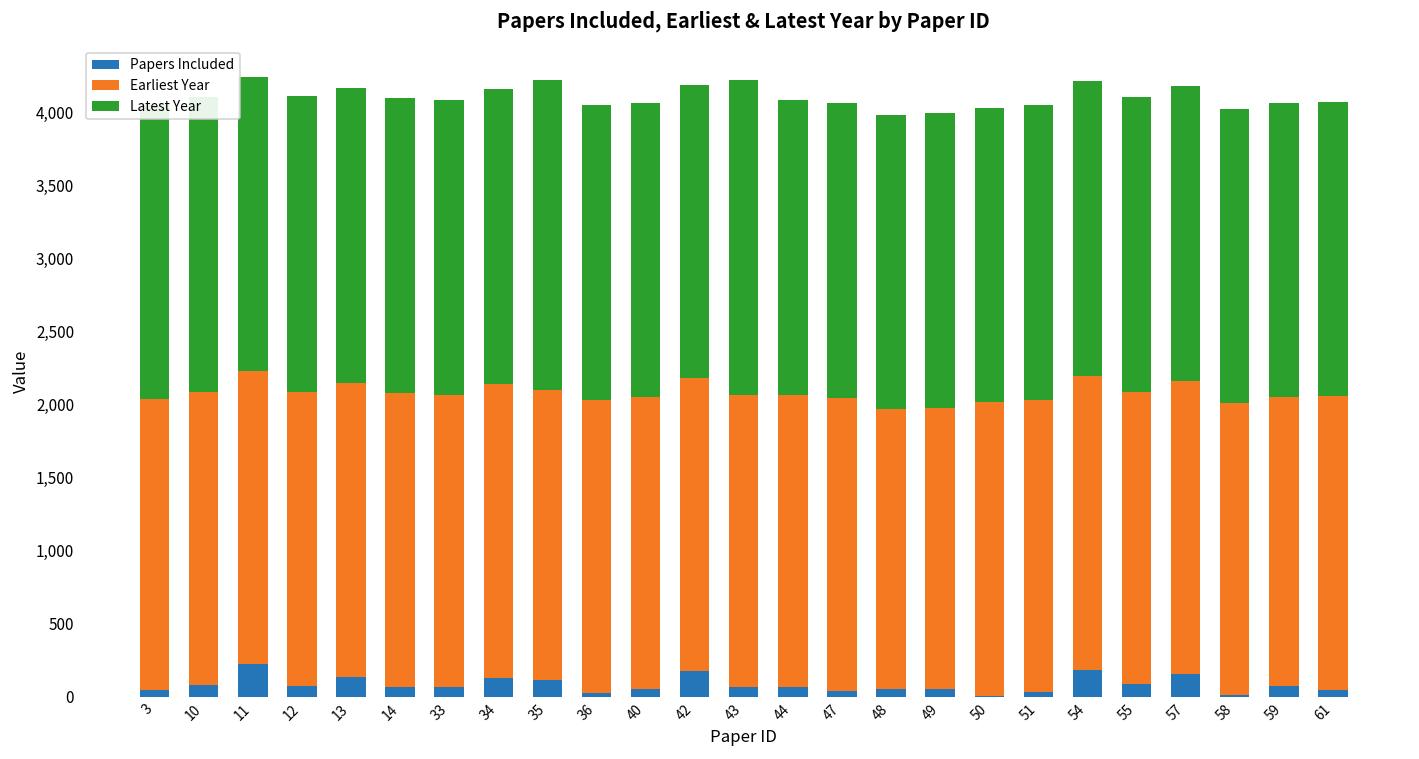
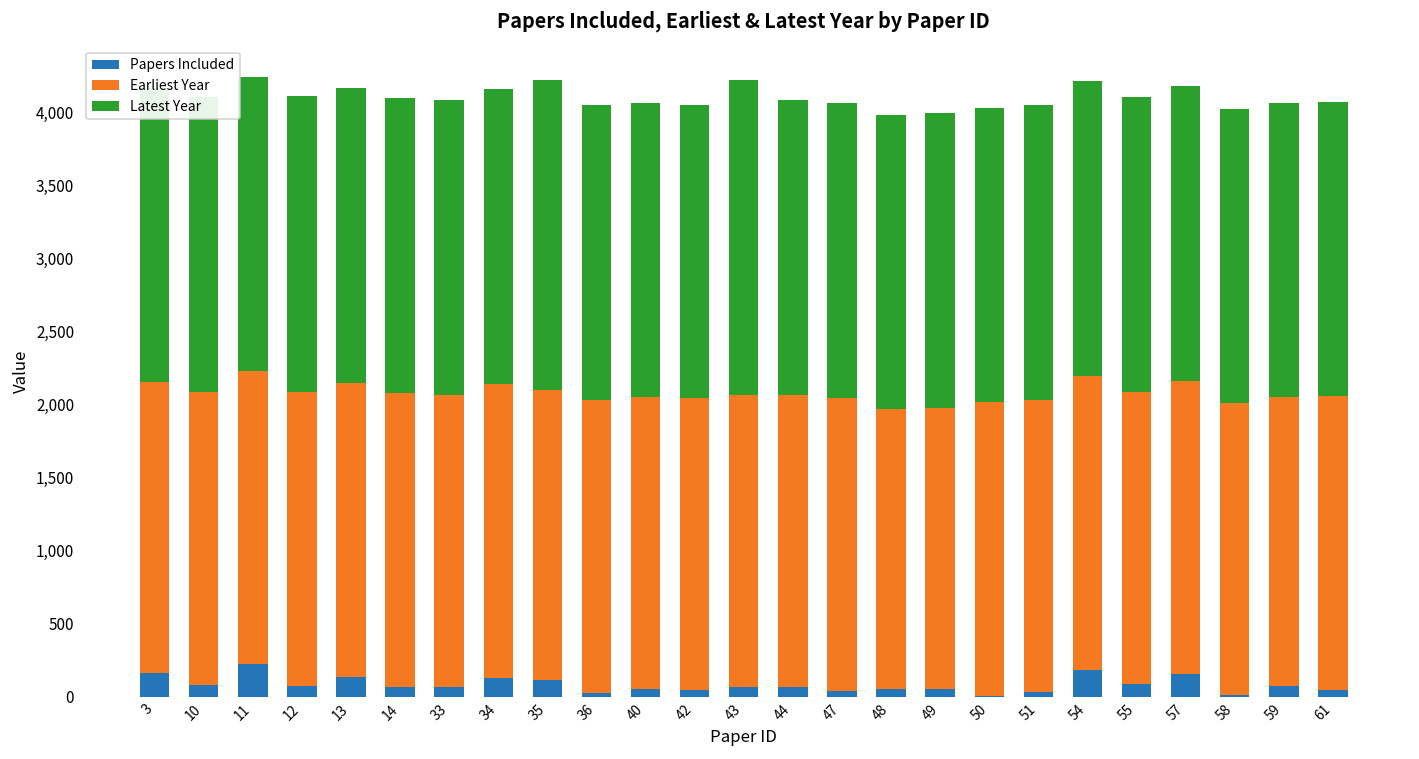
Papers Included, 3: 40 -> 160
Papers Included, 42: 180 -> 40
